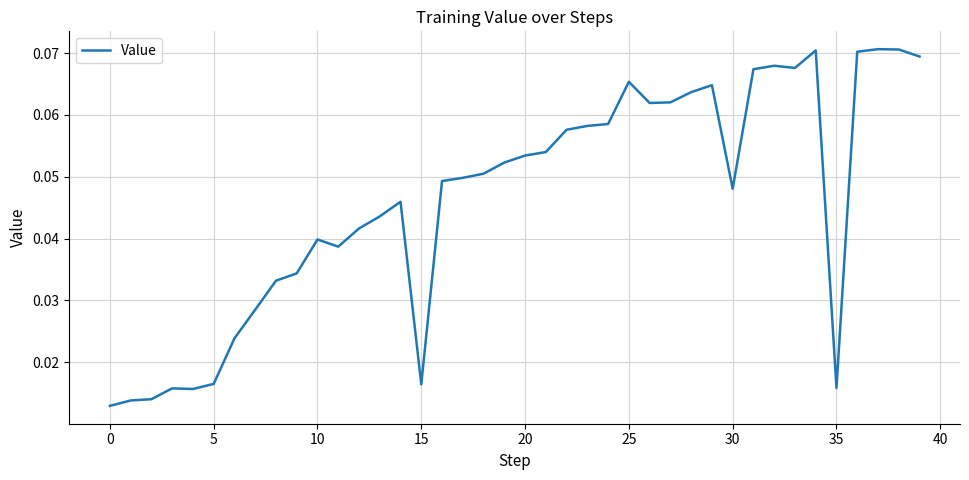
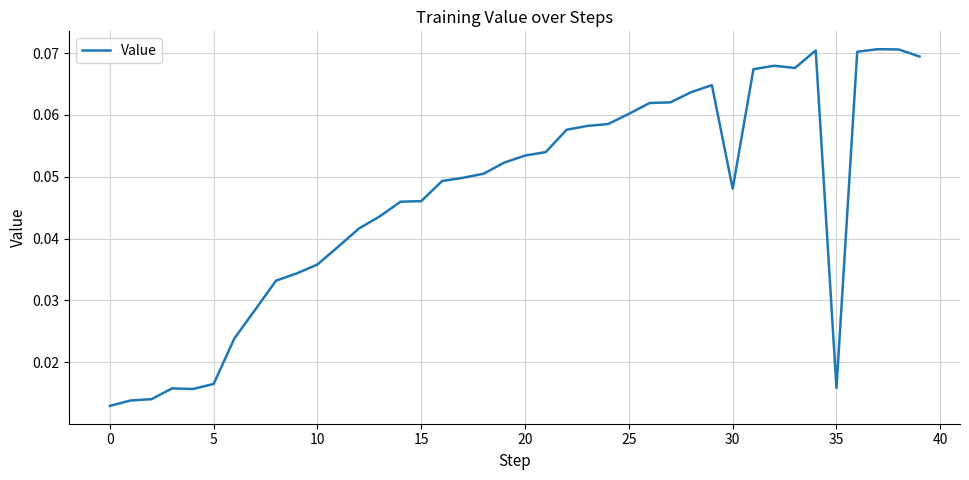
10: 0.040 -> 0.036
15: 0.016 -> 0.046
25: 0.065 -> 0.060
